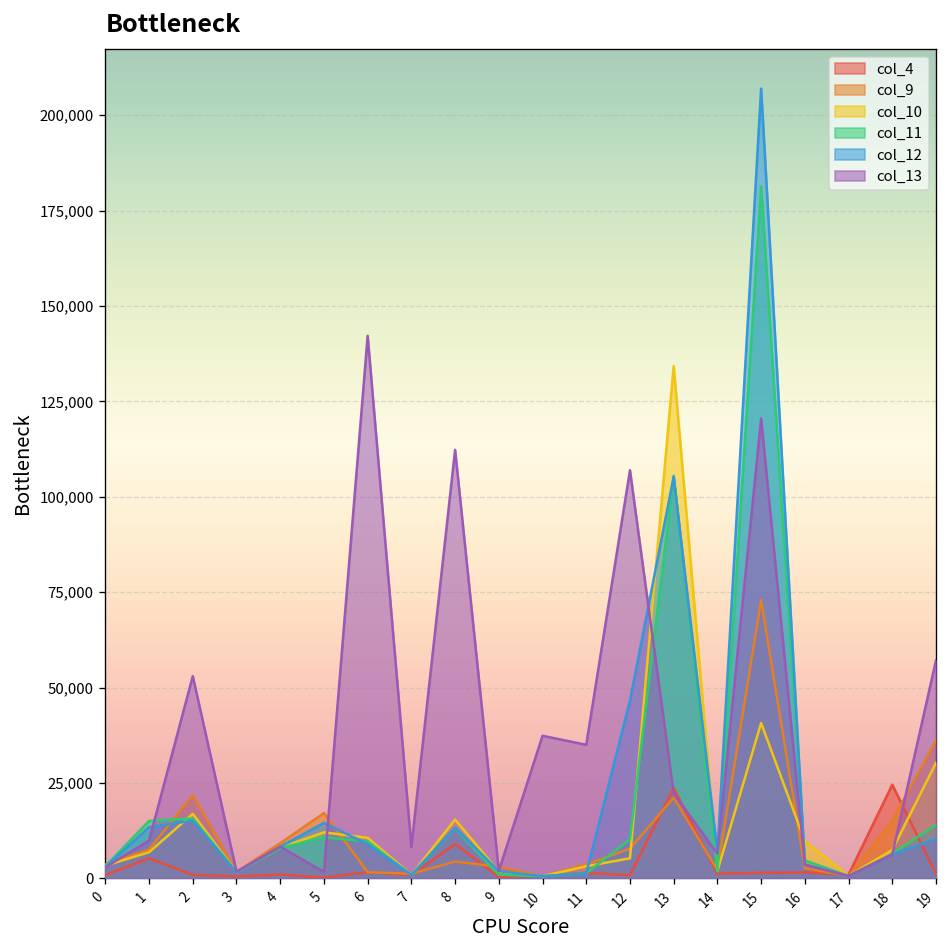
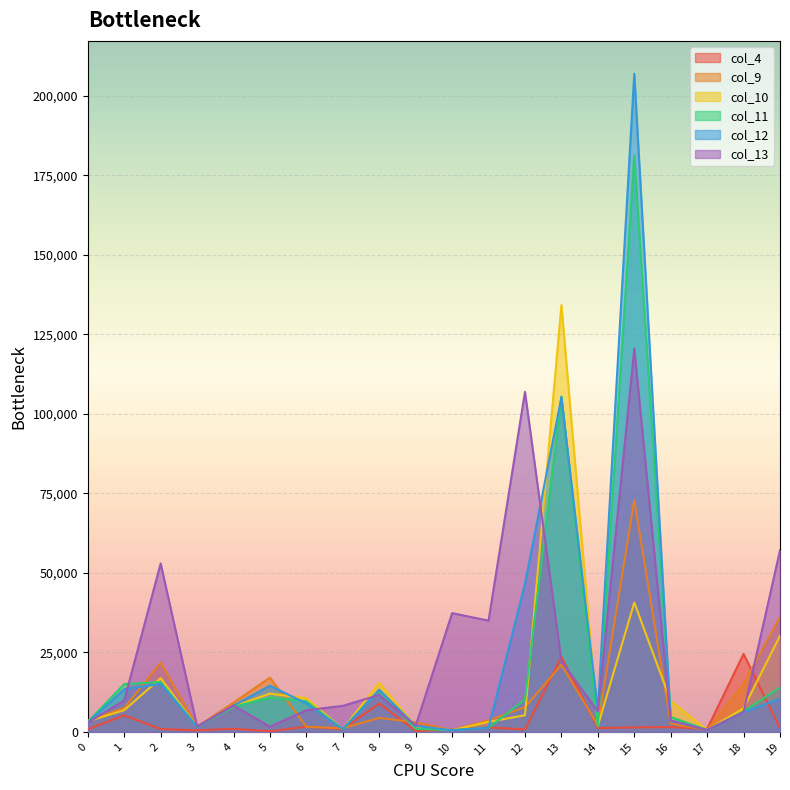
col_13, 6: 142,000 -> 7,000
col_13, 8: 112,000 -> 12,000
